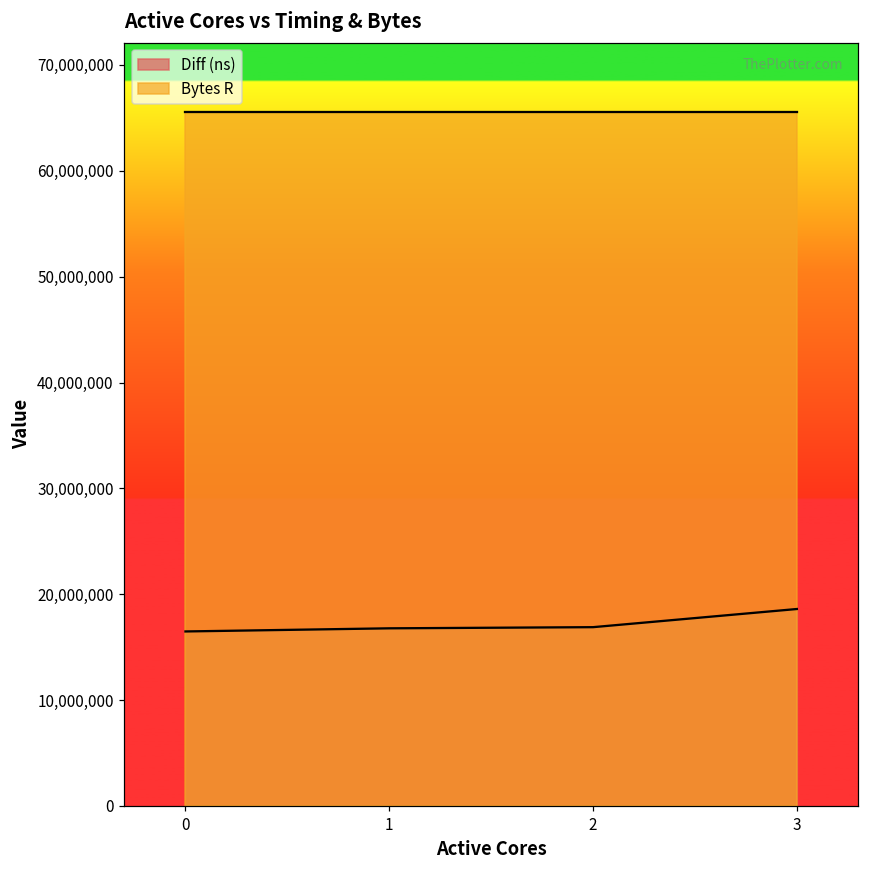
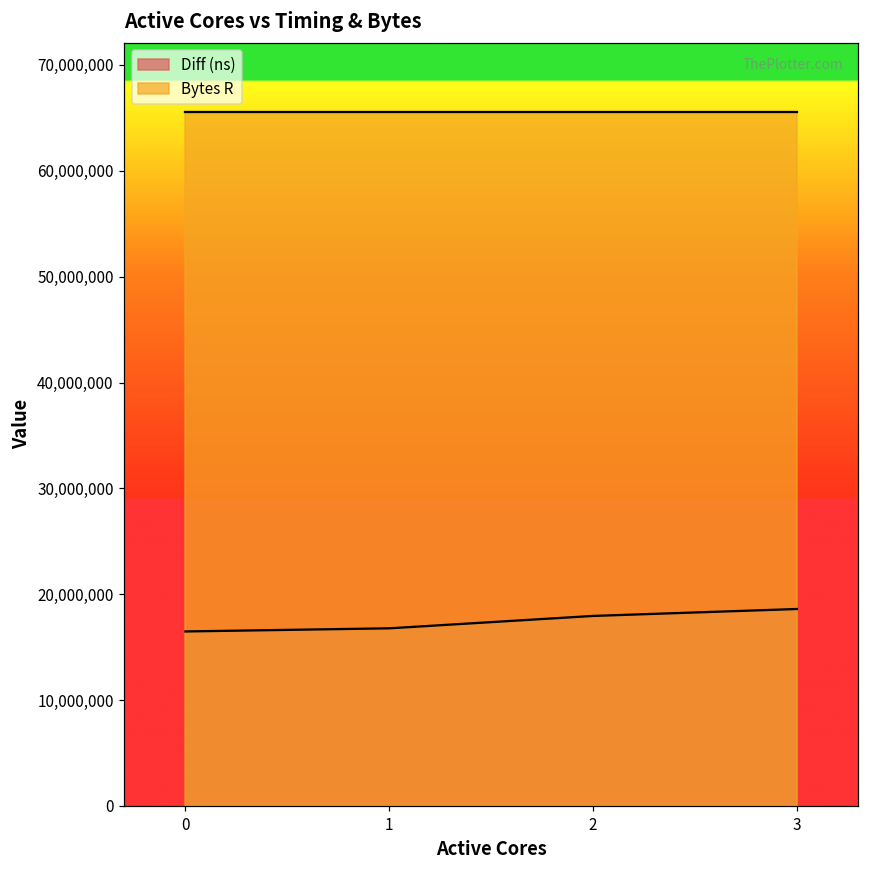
Diff (ns), 2: 17,000,000 -> 18,000,000
